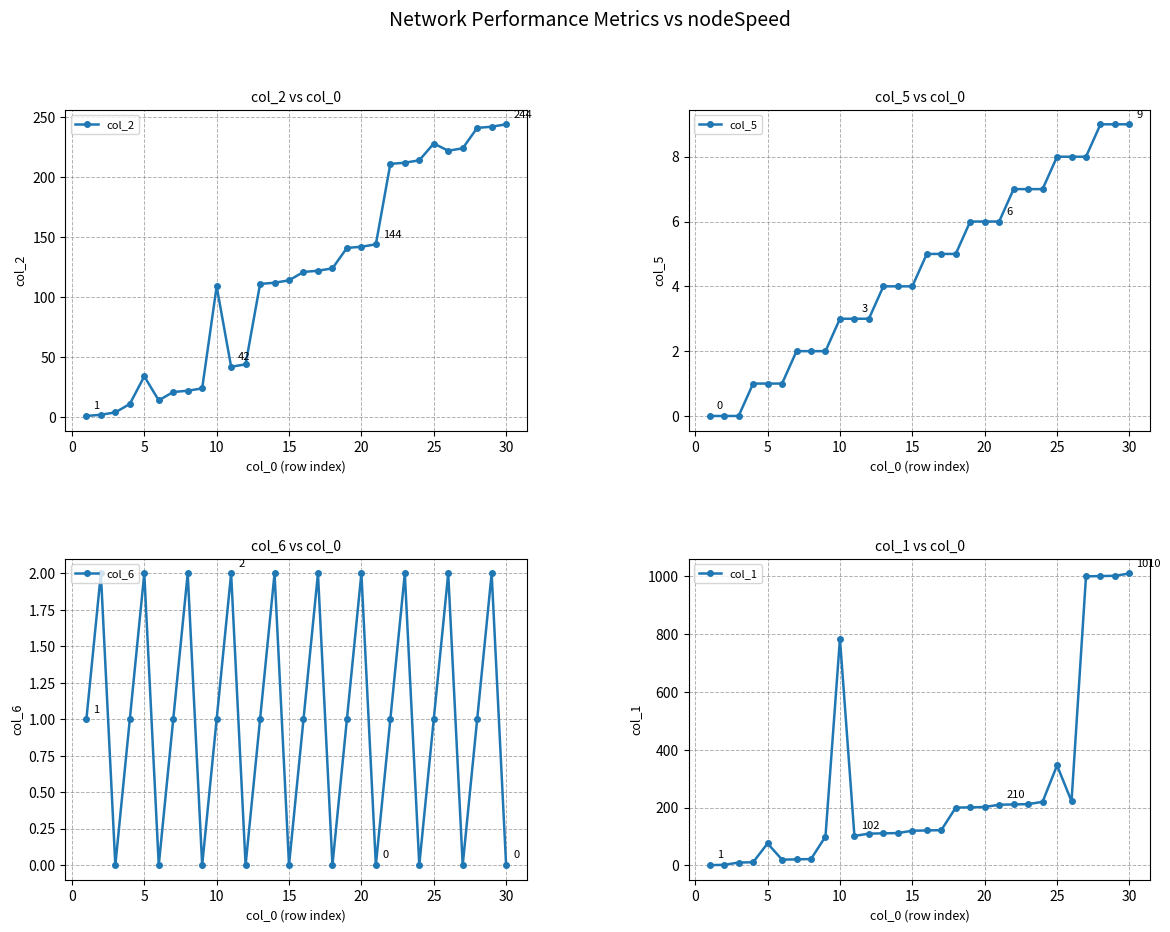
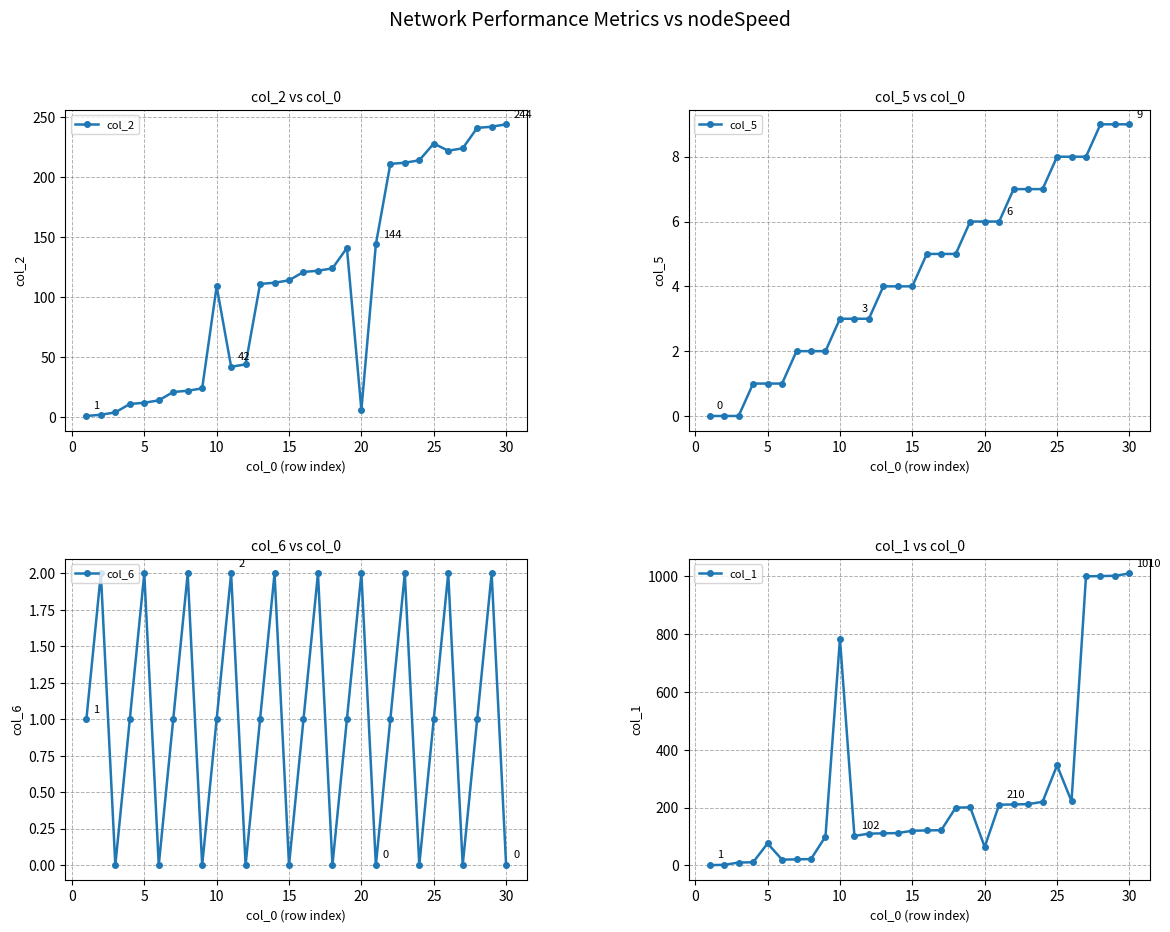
col_2 vs col_0, 5: 34 -> 12
col_2 vs col_0, 20: 142 -> 6
col_1 vs col_0, 20: 200 -> 60
